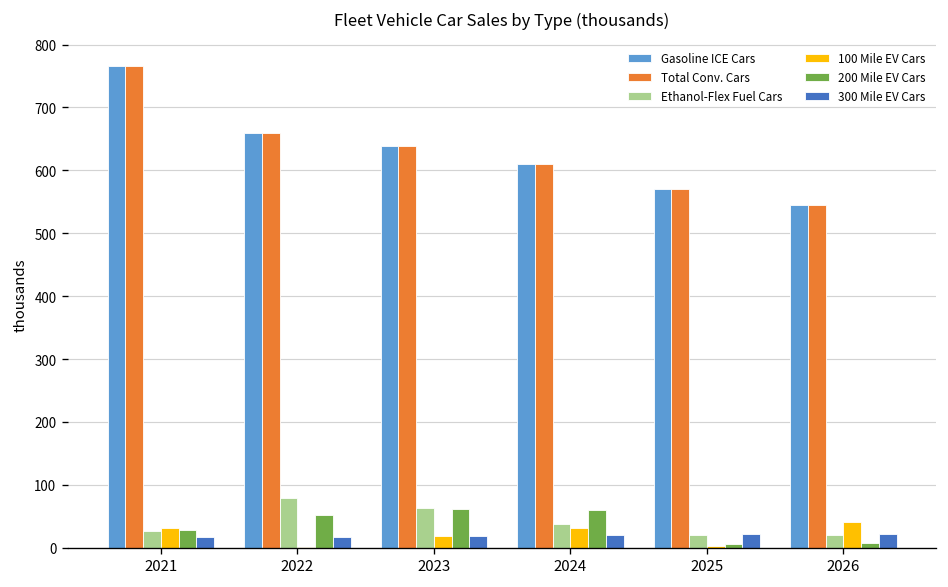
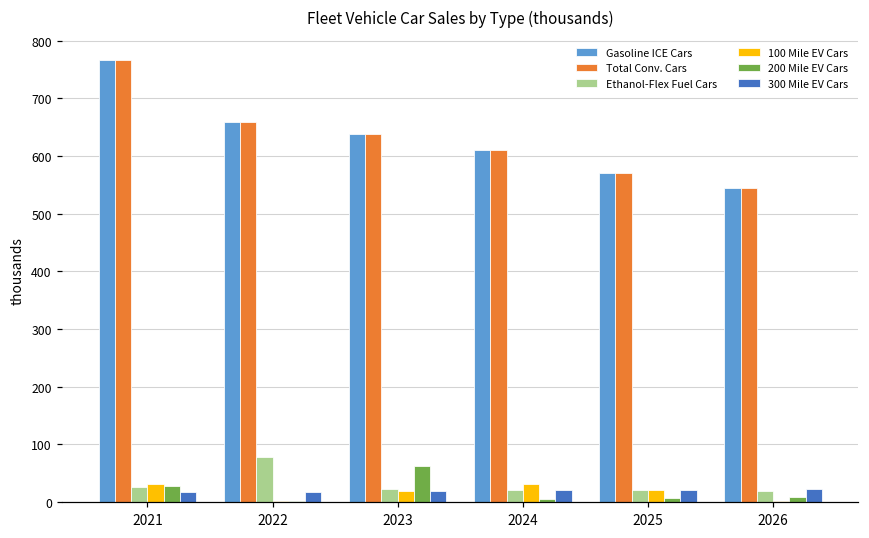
200 Mile EV Cars, 2022: 50 -> 0
Ethanol-Flex Fuel Cars, 2023: 60 -> 20
Ethanol-Flex Fuel Cars, 2024: 40 -> 20
200 Mile EV Cars, 2024: 60 -> 10
100 Mile EV Cars, 2025: 0 -> 20
100 Mile EV Cars, 2026: 40 -> 0
